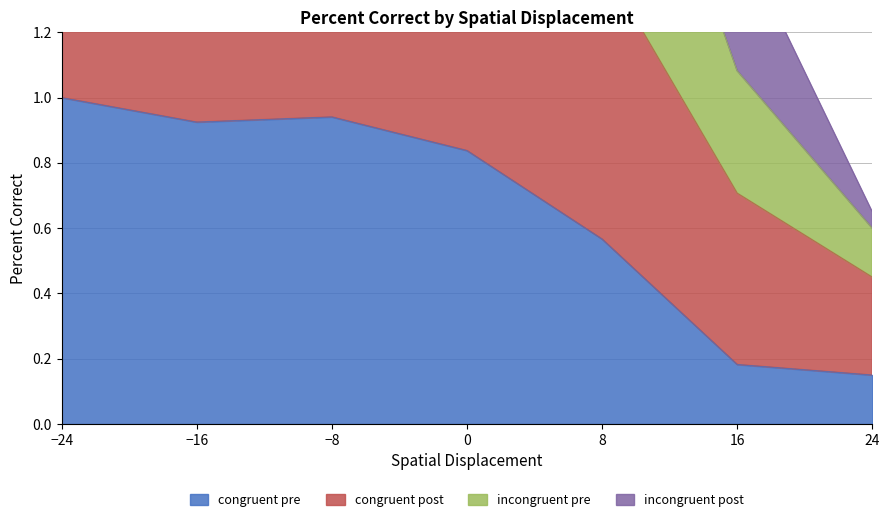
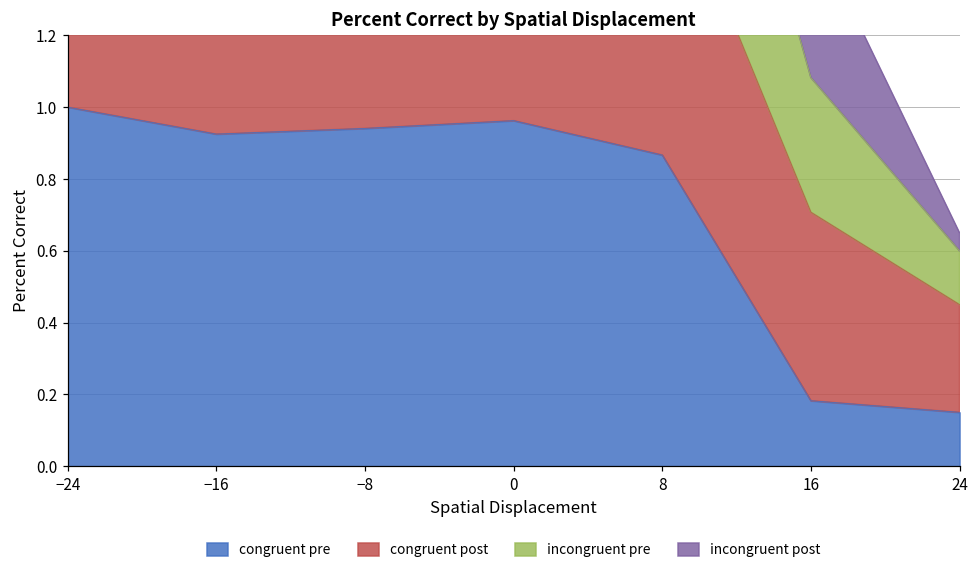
congruent pre, 0: 0.84 -> 0.96
congruent pre, 8: 0.57 -> 0.87
